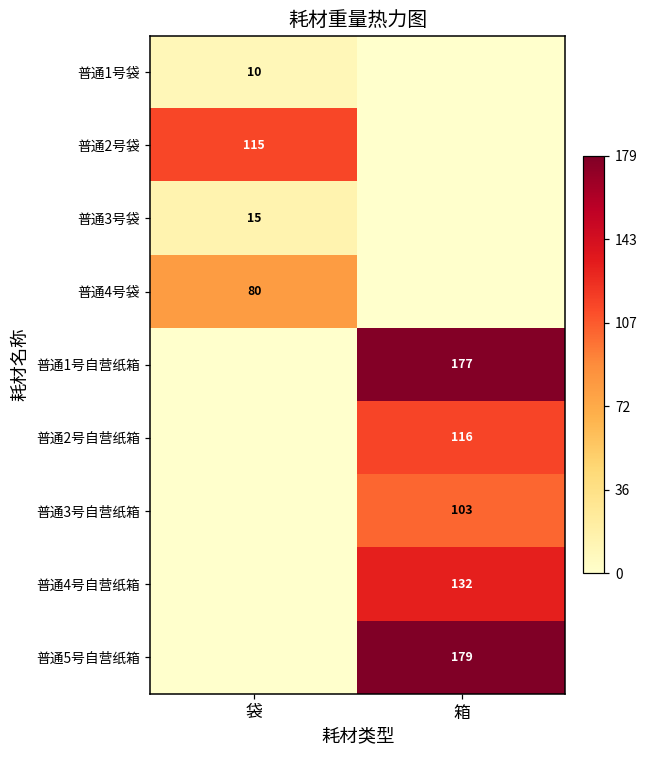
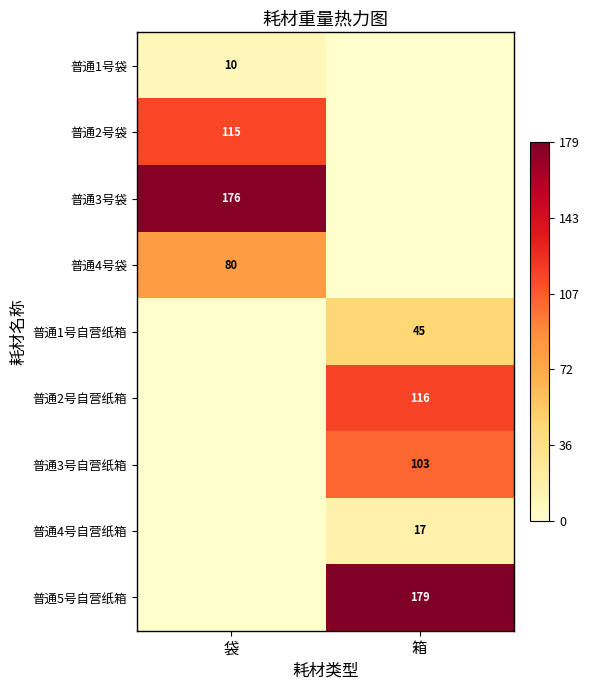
普通3号袋, 袋: 15 -> 176
普通1号自营纸箱, 箱: 177 -> 45
普通4号自营纸箱, 箱: 132 -> 17
